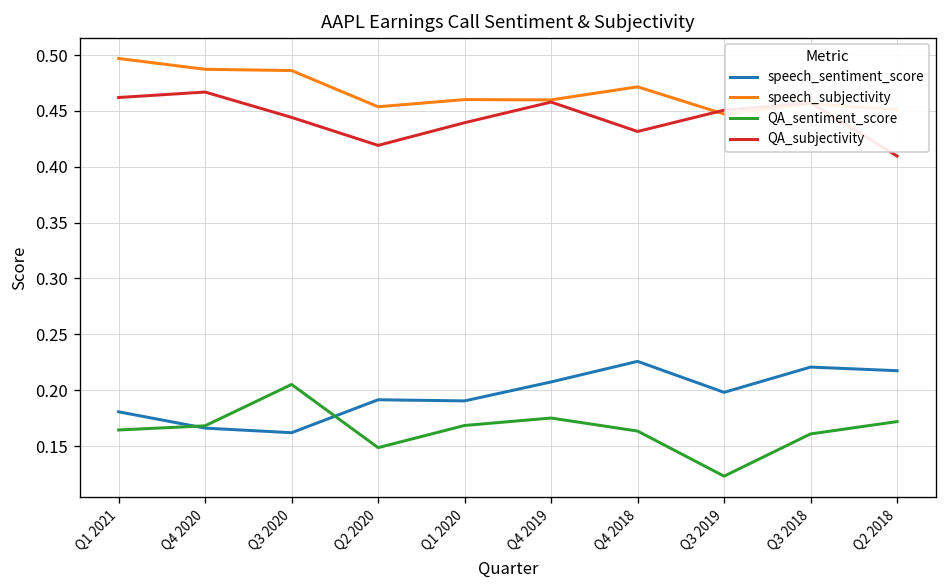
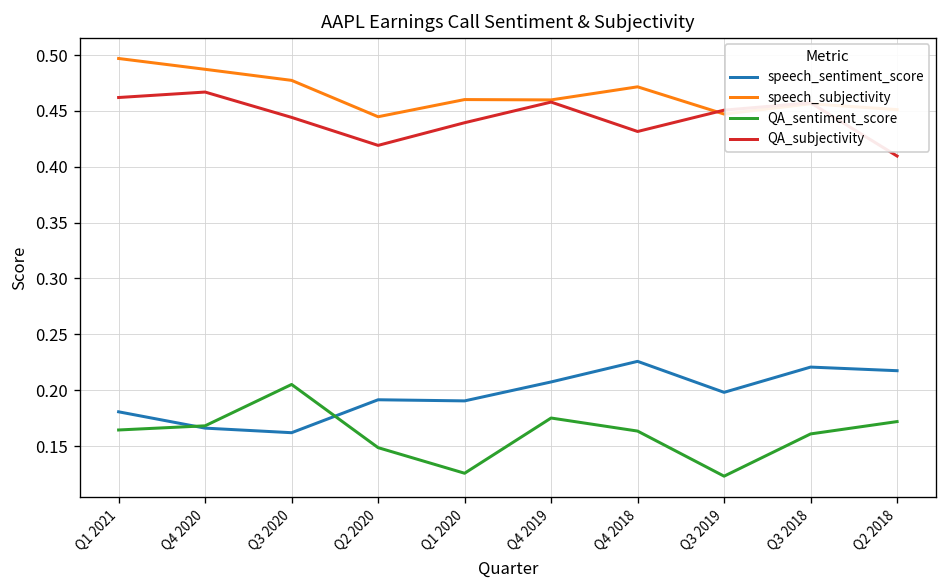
speech_subjectivity, Q3 2020: 0.49 -> 0.48
speech_subjectivity, Q2 2020: 0.45 -> 0.44
QA_sentiment_score, Q1 2020: 0.17 -> 0.13
